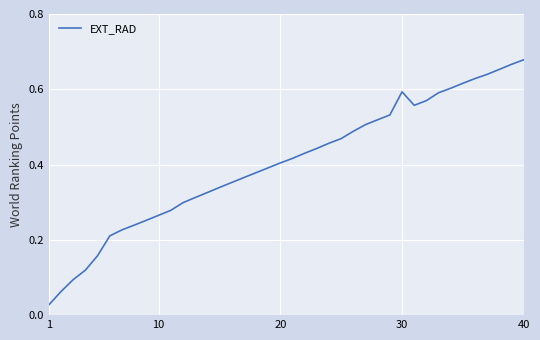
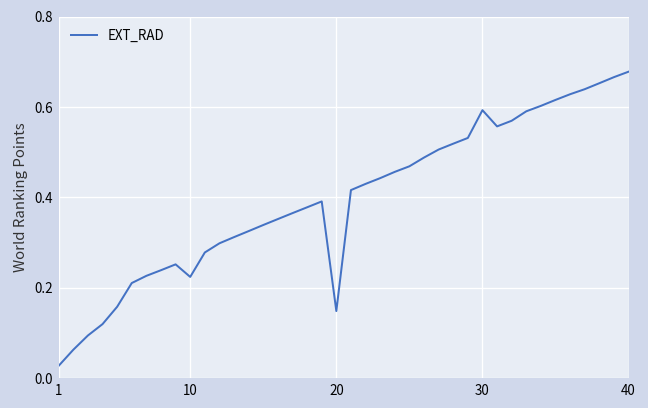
10: 0.27 -> 0.22
20: 0.40 -> 0.15
